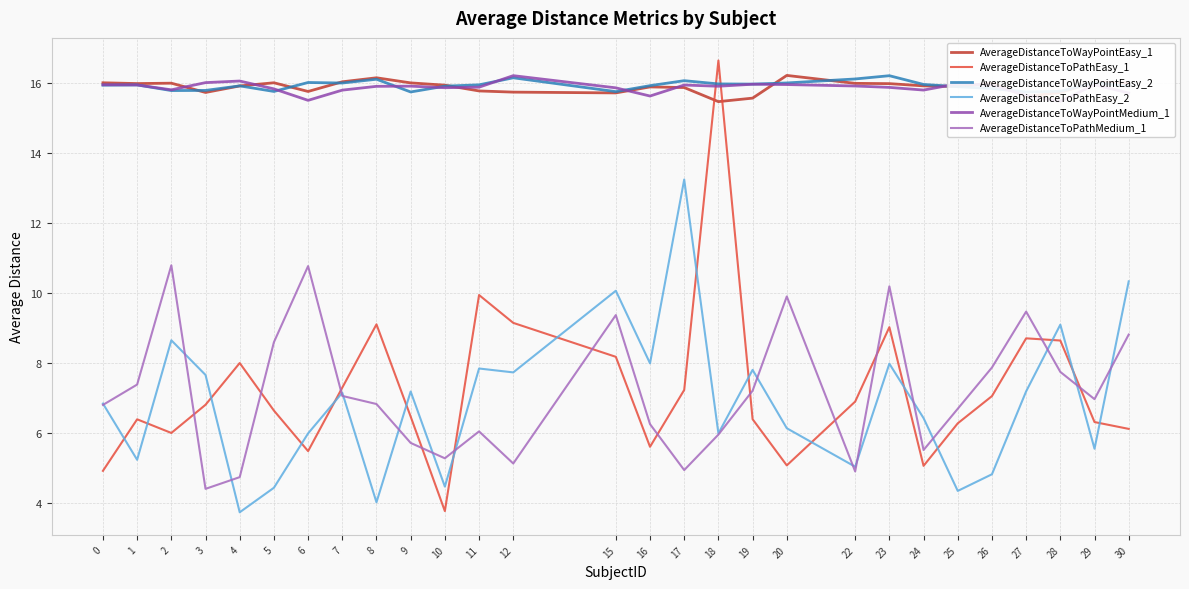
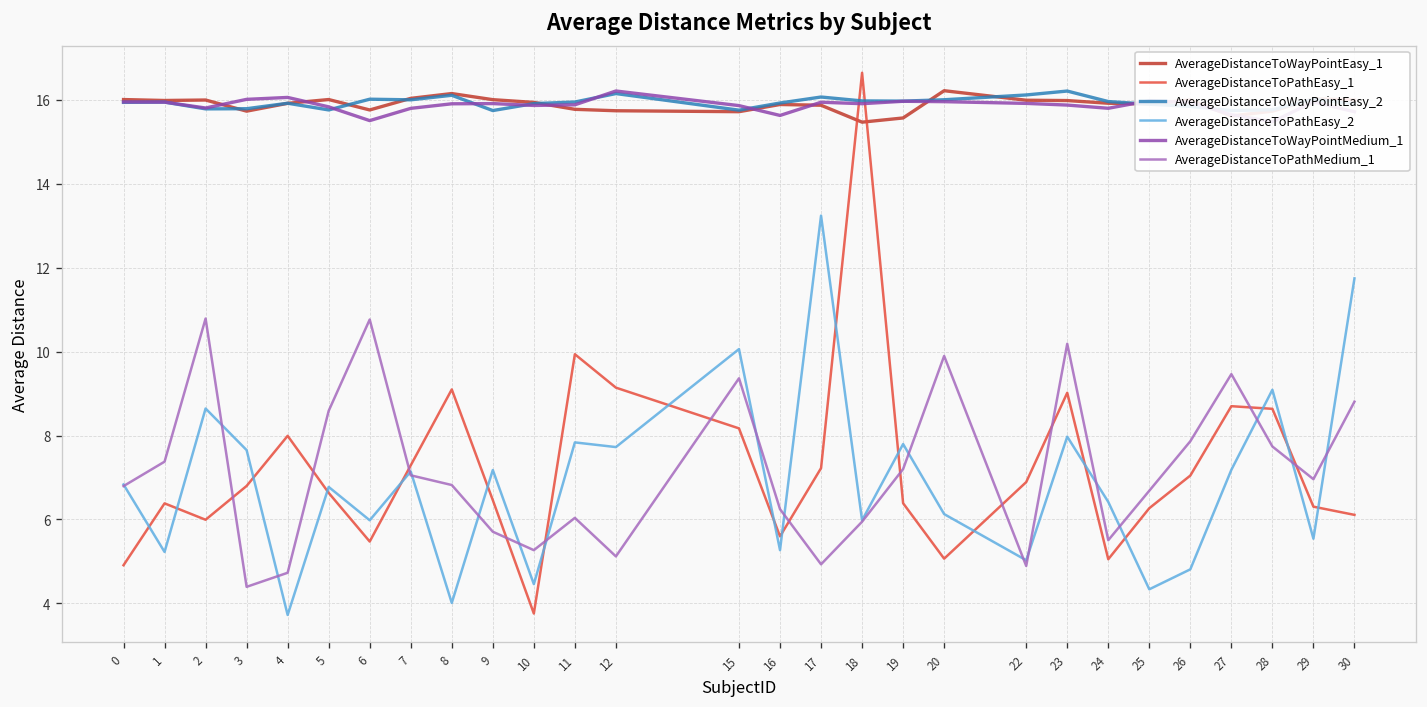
AverageDistanceToPathEasy_2, 5: 4.4 -> 6.8
AverageDistanceToPathEasy_2, 16: 8.0 -> 5.3
AverageDistanceToPathEasy_2, 30: 10.3 -> 11.7
